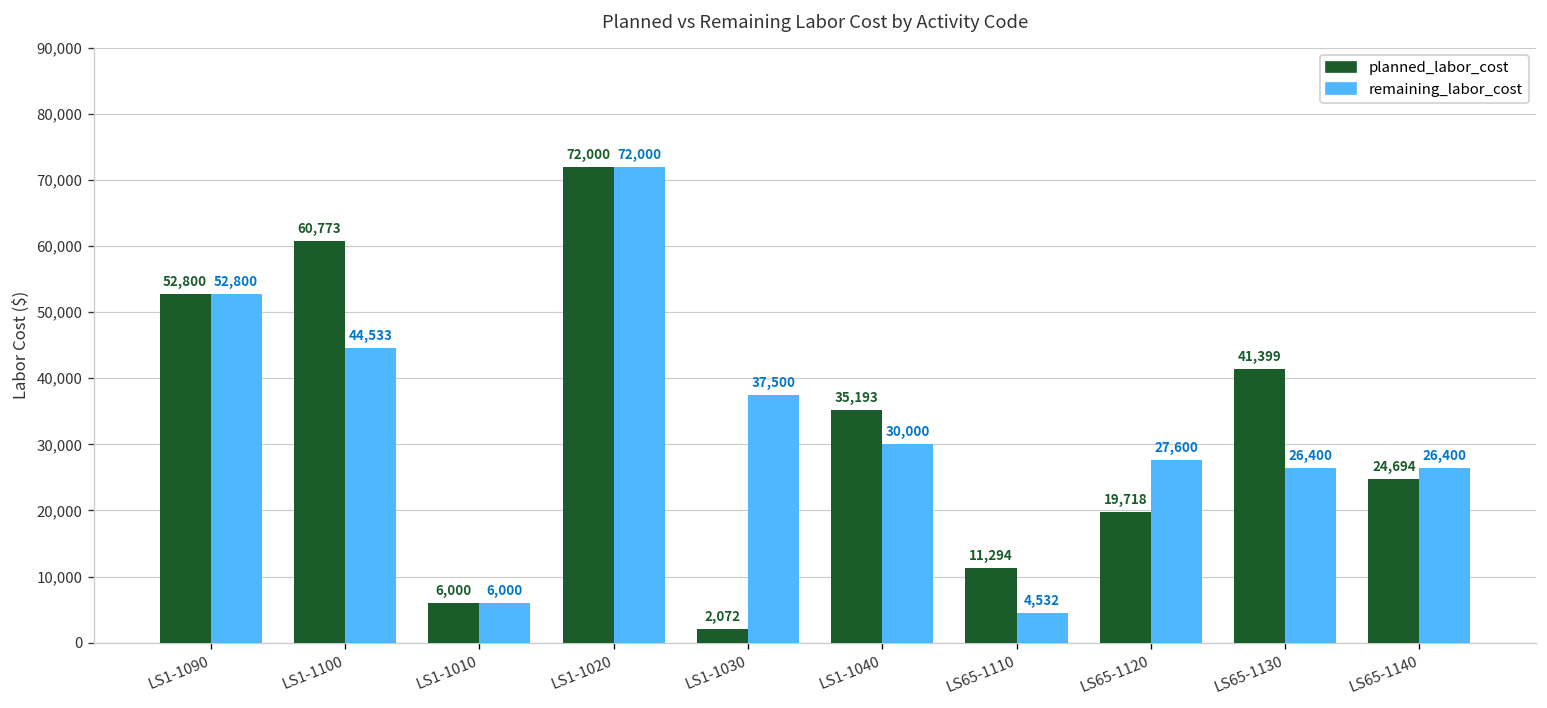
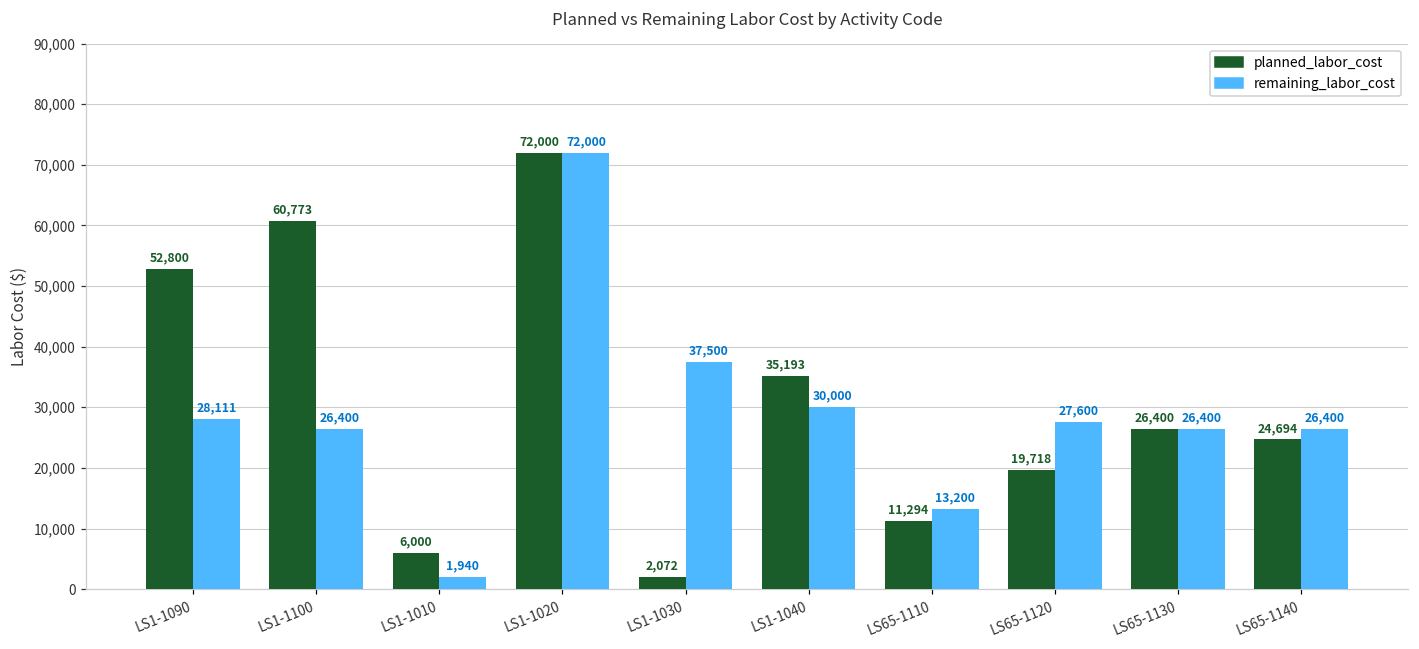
remaining_labor_cost, LS1-1090: 52,800 -> 28,111
remaining_labor_cost, LS1-1100: 44,533 -> 26,400
remaining_labor_cost, LS1-1010: 6,000 -> 1,940
remaining_labor_cost, LS65-1110: 4,532 -> 13,200
planned_labor_cost, LS65-1130: 41,399 -> 26,400
